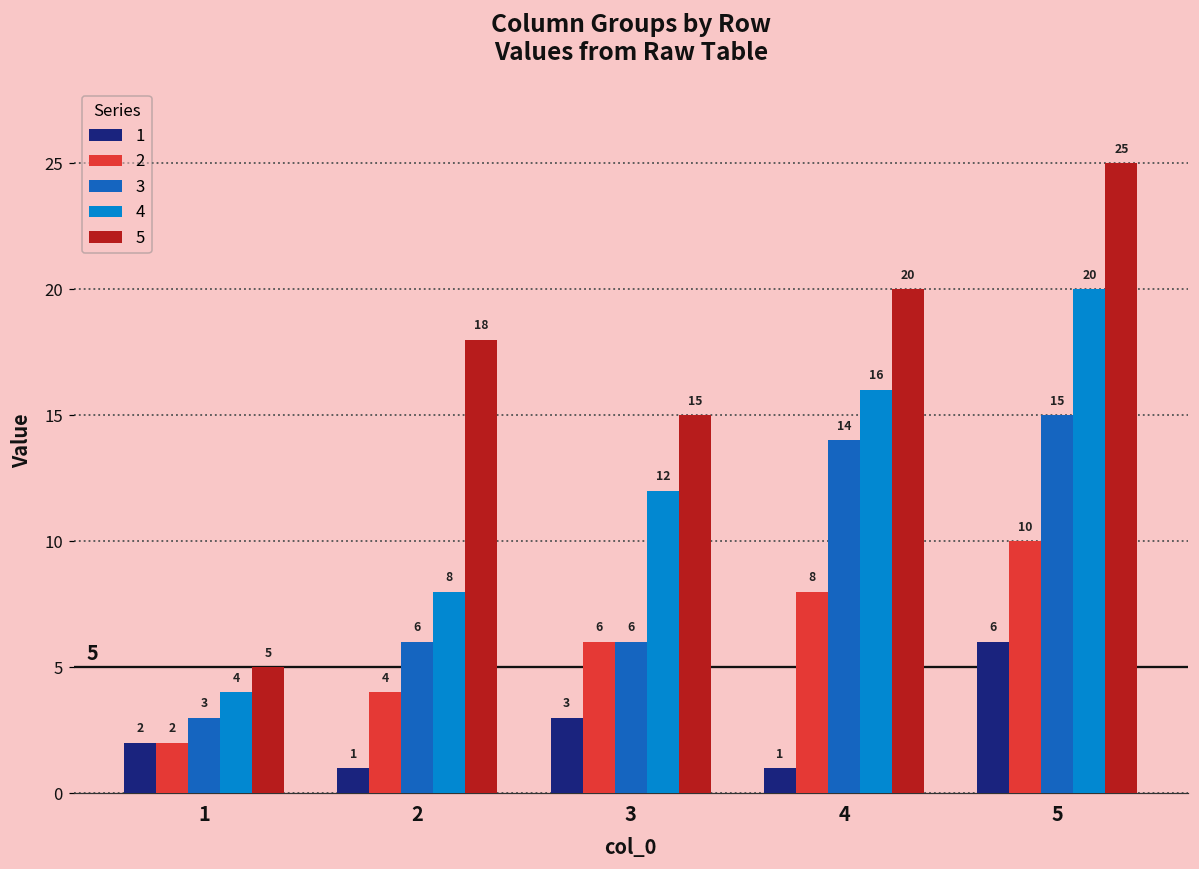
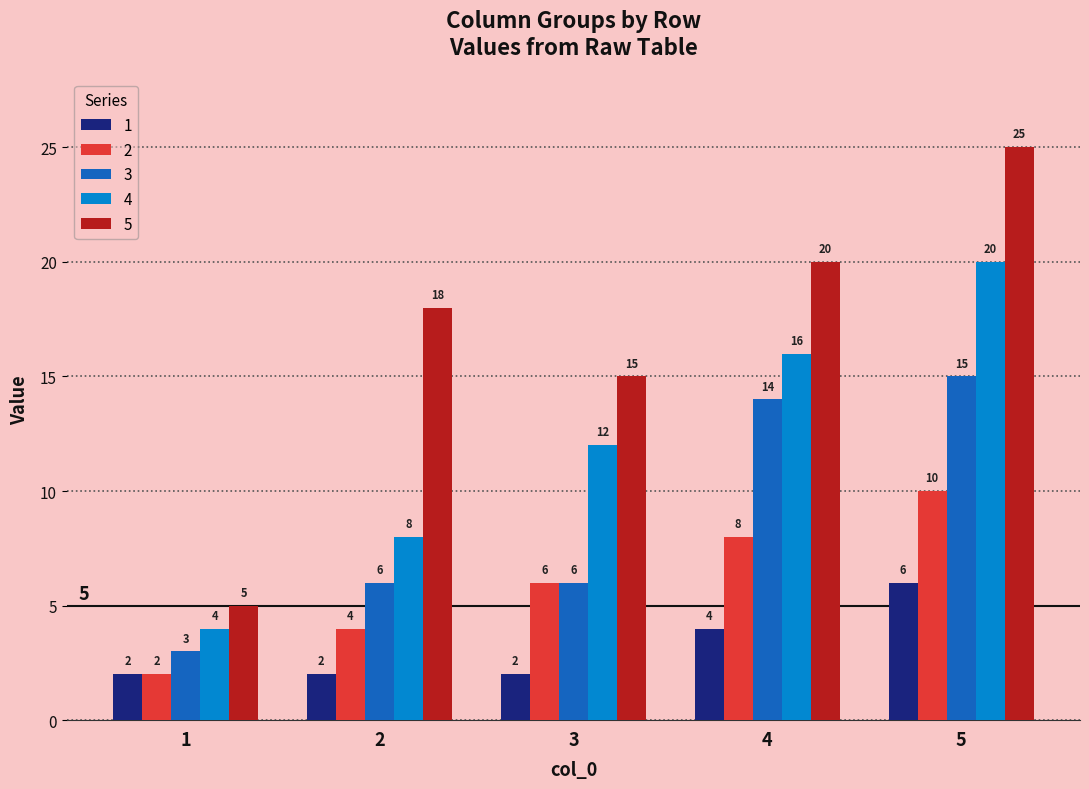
1, 2: 1 -> 2
1, 3: 3 -> 2
1, 4: 1 -> 4
